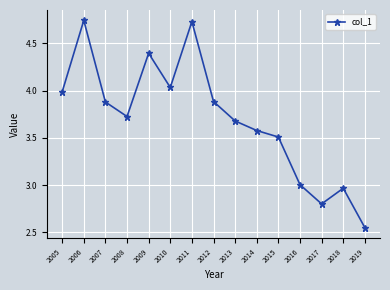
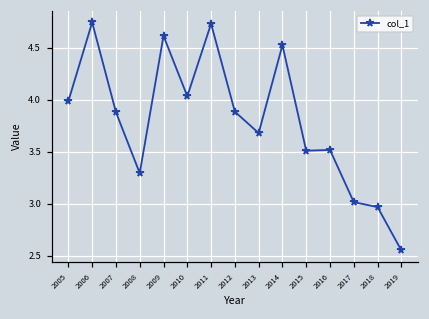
2008: 3.7 -> 3.3
2009: 4.4 -> 4.6
2014: 3.6 -> 4.5
2016: 3.0 -> 3.5
2017: 2.8 -> 3.0
